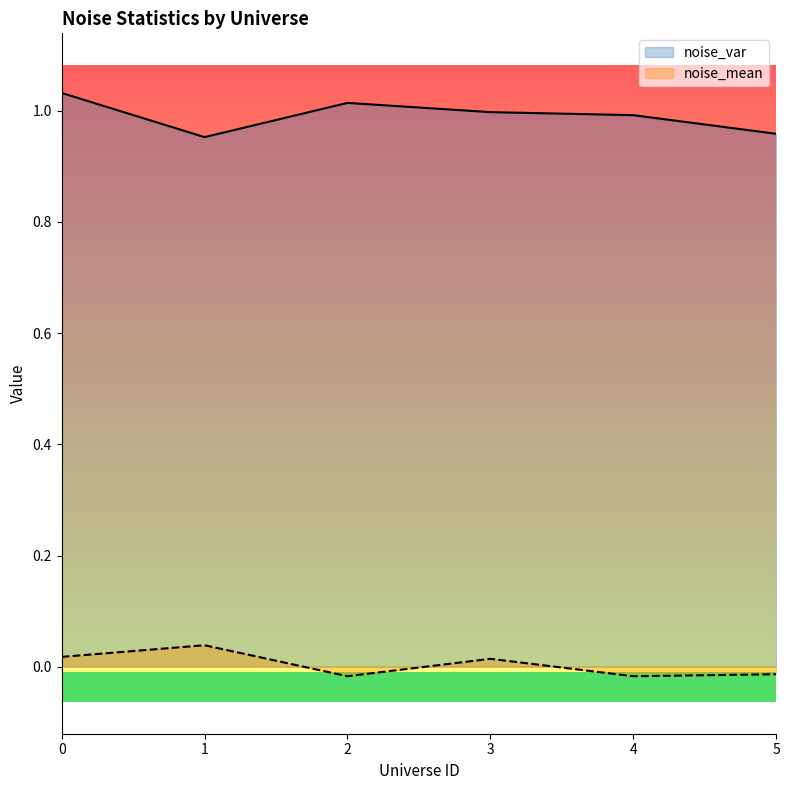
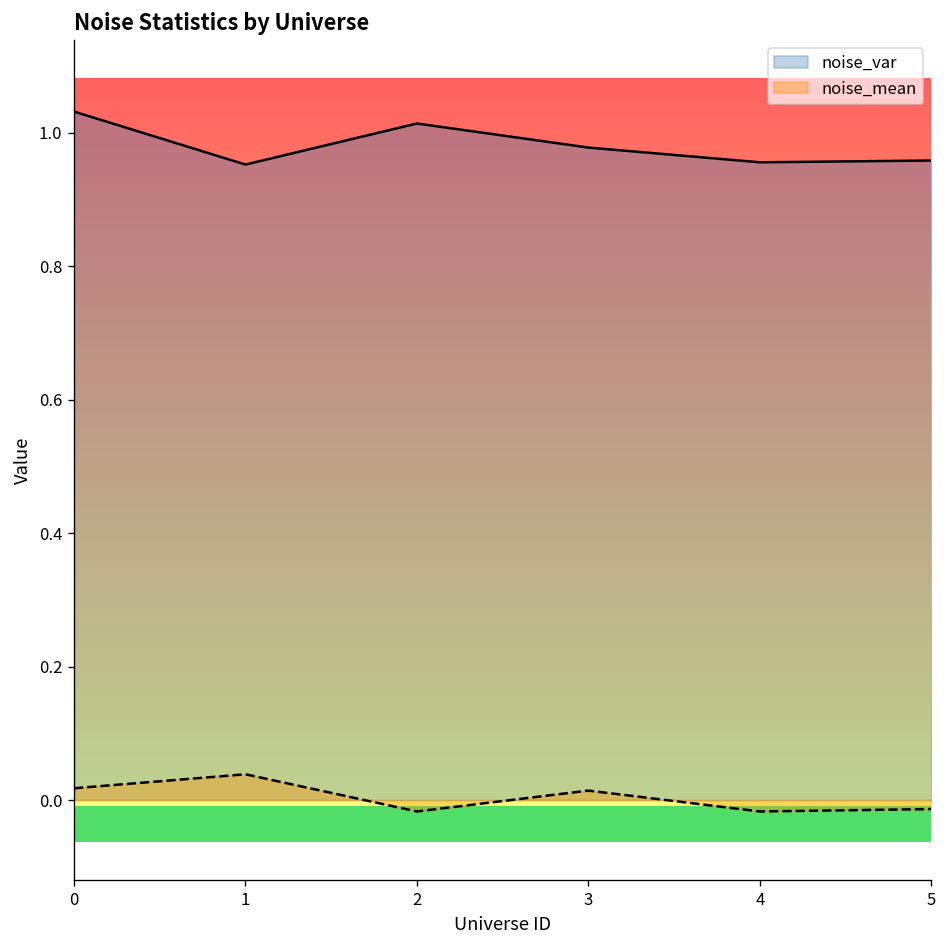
noise_var, 3: 1.00 -> 0.98
noise_var, 4: 0.99 -> 0.96
